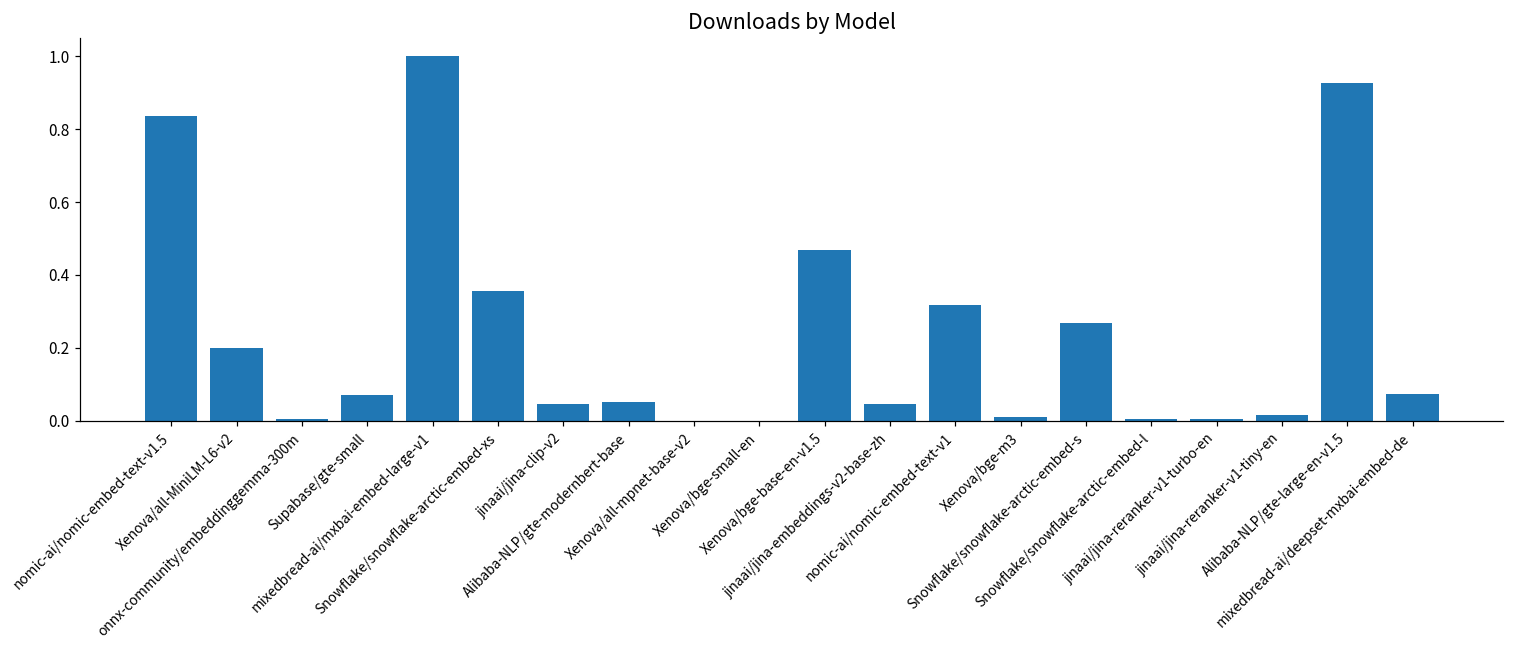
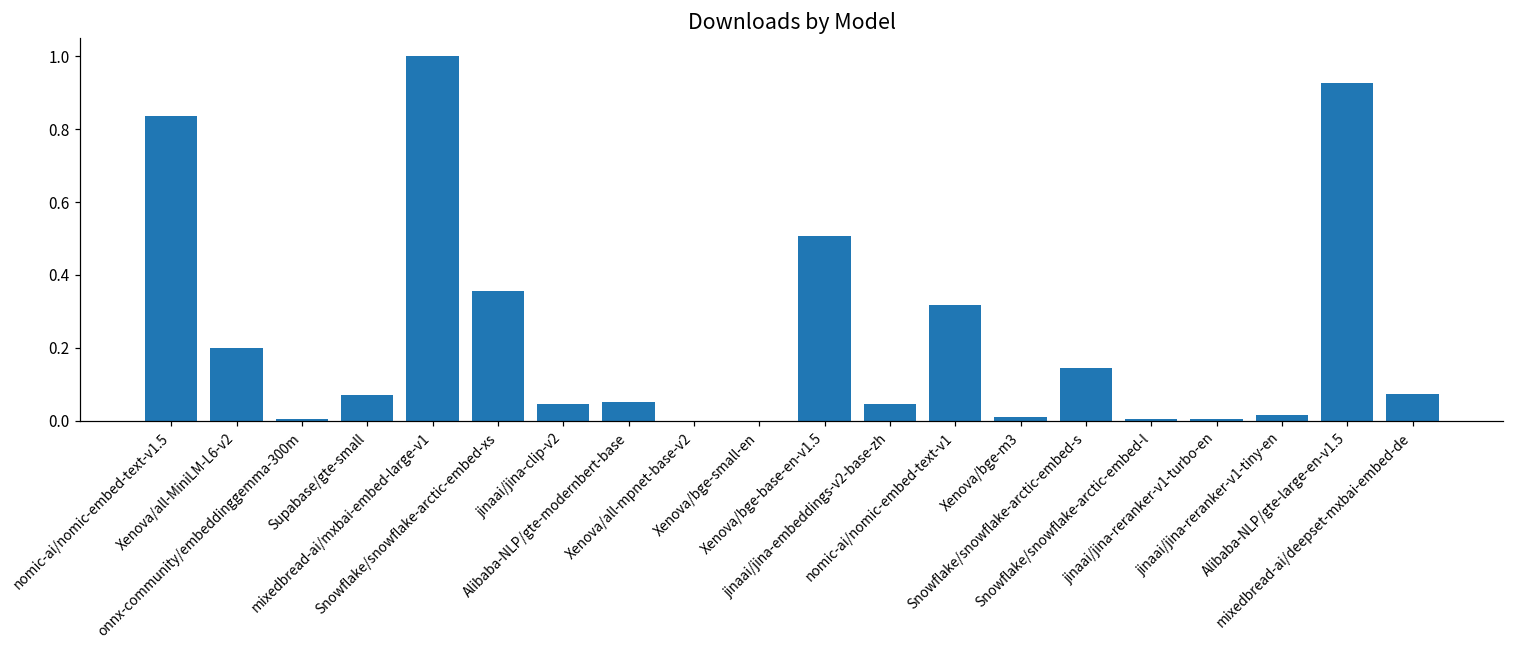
Xenova/bge-base-en-v1.5: 0.47 -> 0.51
Snowflake/snowflake-arctic-embed-s: 0.27 -> 0.15
